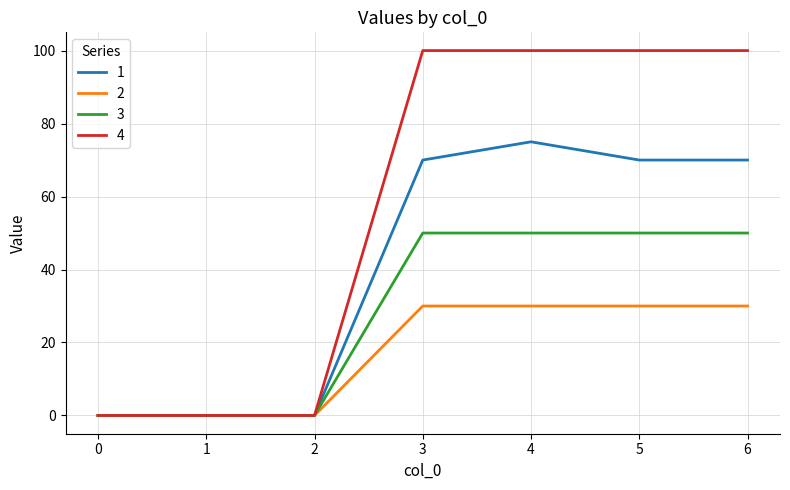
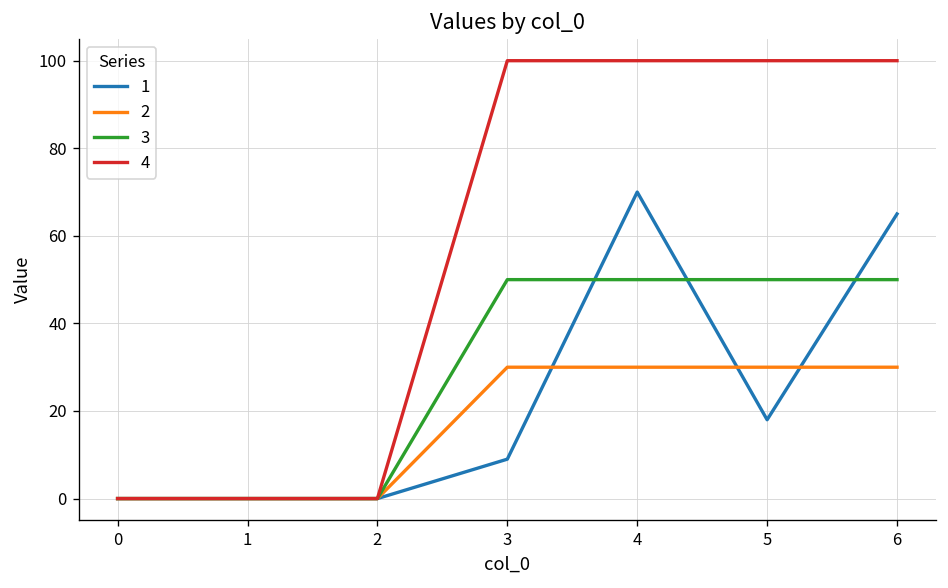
1, 3: 70 -> 9
1, 4: 75 -> 70
1, 5: 70 -> 18
1, 6: 70 -> 65
